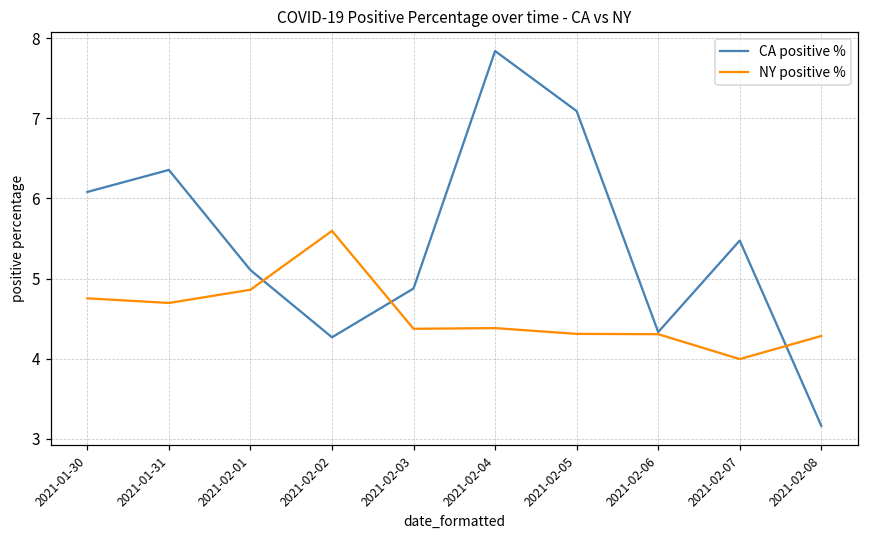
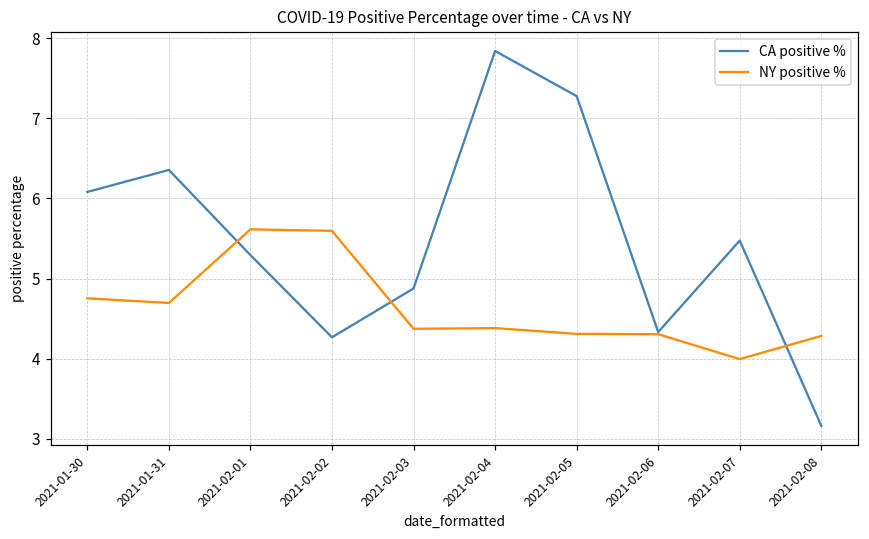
CA positive %, 2021-02-01: 5.1 -> 5.3
NY positive %, 2021-02-01: 4.9 -> 5.6
CA positive %, 2021-02-05: 7.1 -> 7.3
